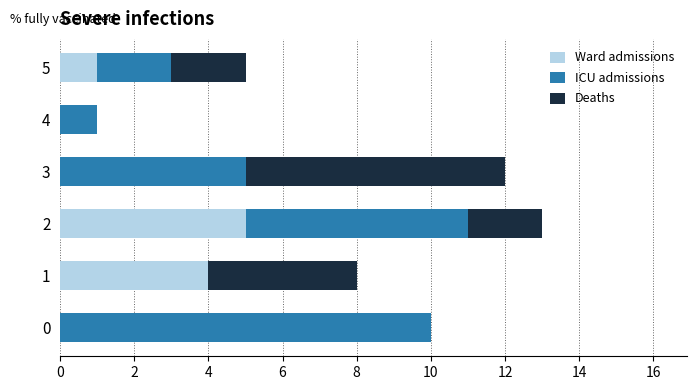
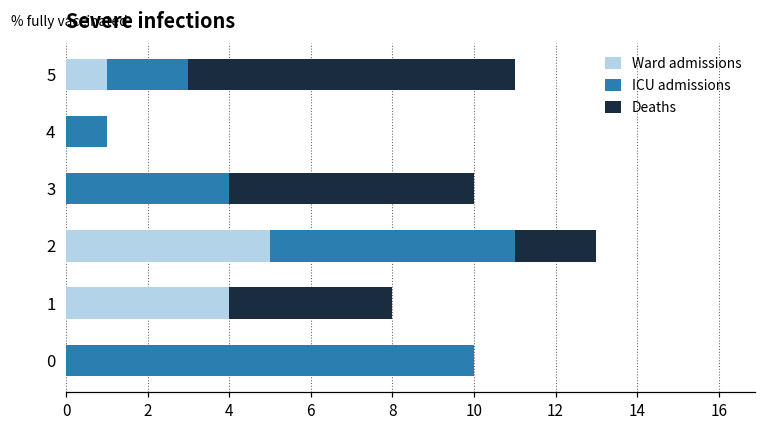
Deaths, 5: 2 -> 8
ICU admissions, 3: 5 -> 4
Deaths, 3: 7 -> 6
